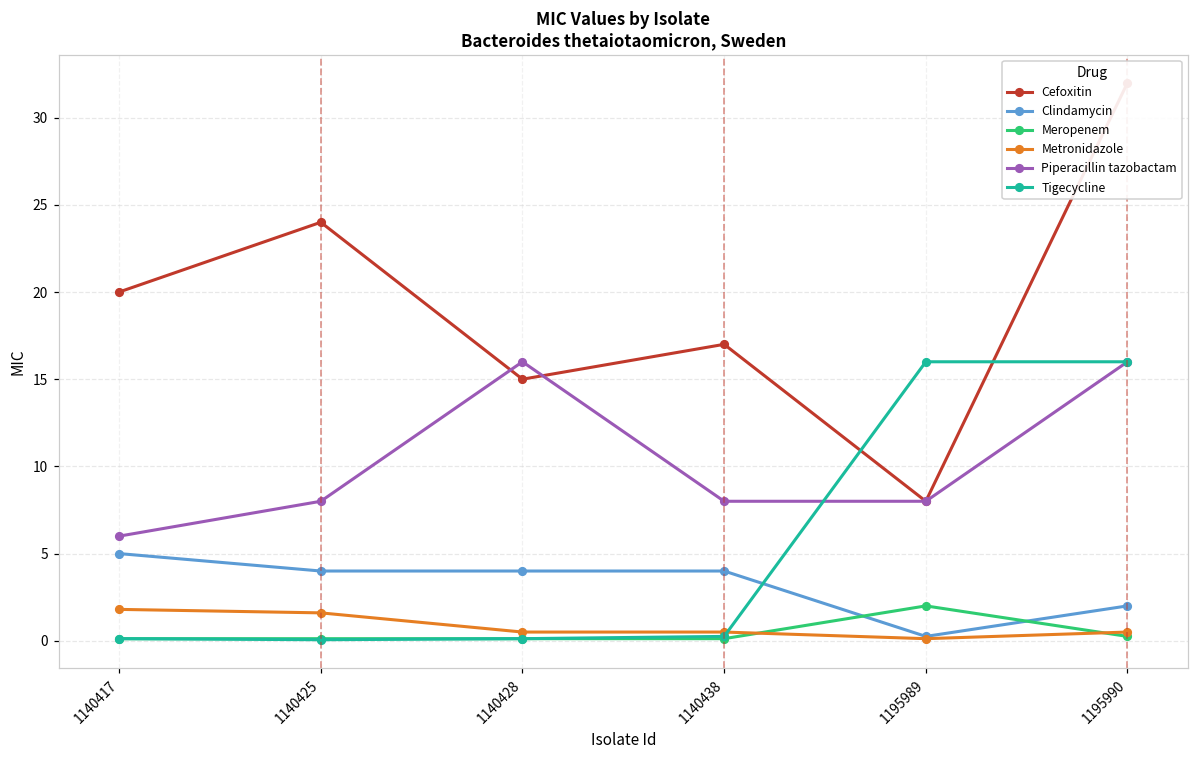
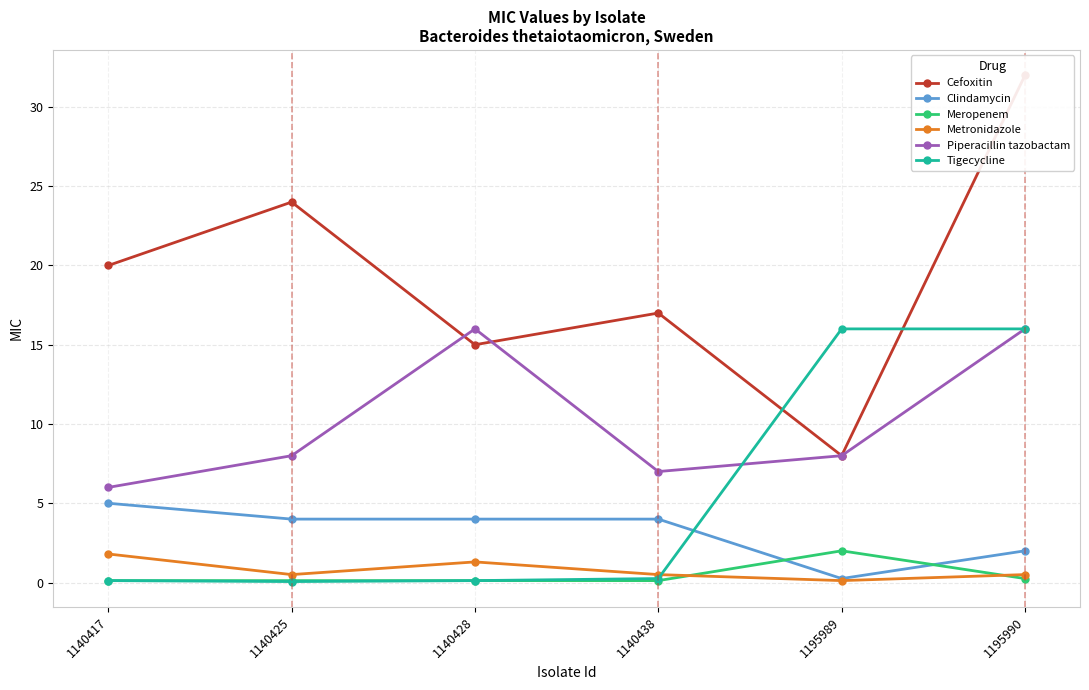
Metronidazole, 1140425: 1.6 -> 0.5
Metronidazole, 1140428: 0.5 -> 1.3
Piperacillin tazobactam, 1140438: 8 -> 7
